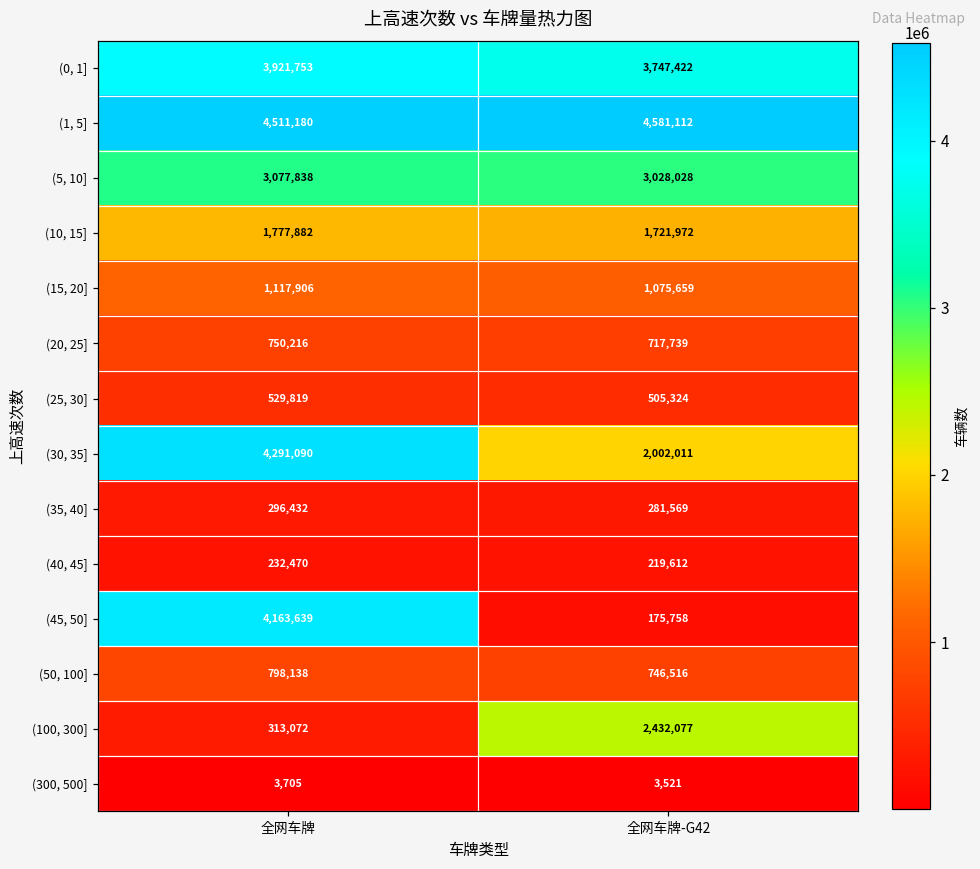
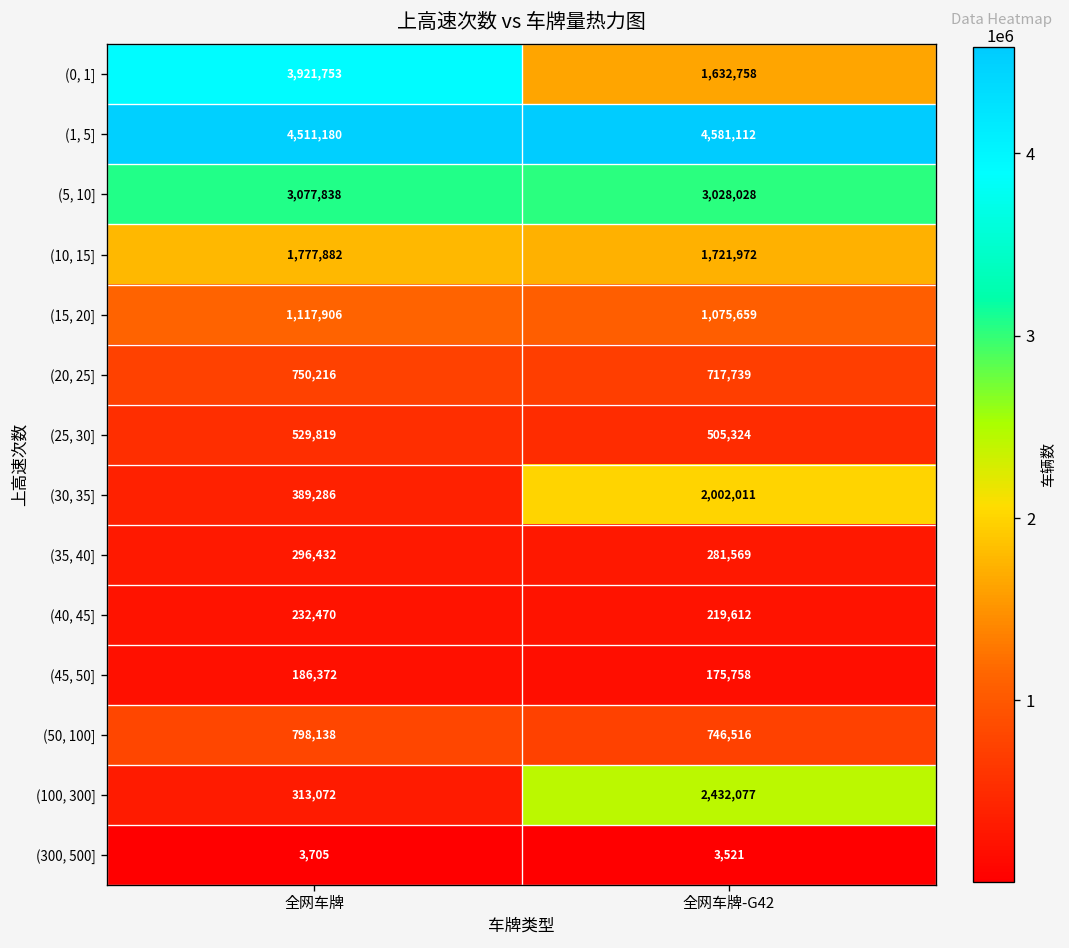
(0, 1], 全网车牌-G42: 3,747,422 -> 1,632,758
(30, 35], 全网车牌: 4,291,090 -> 389,286
(45, 50], 全网车牌: 4,163,639 -> 186,372
